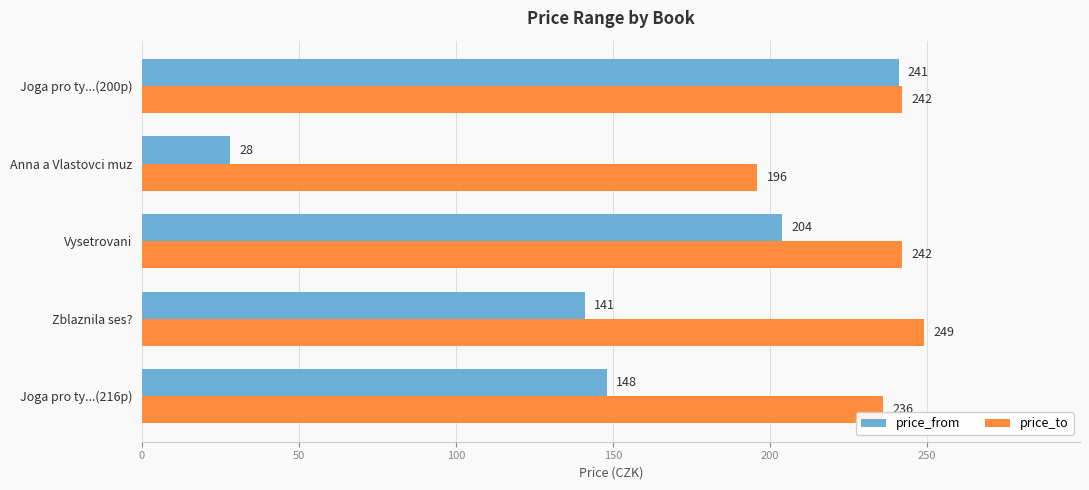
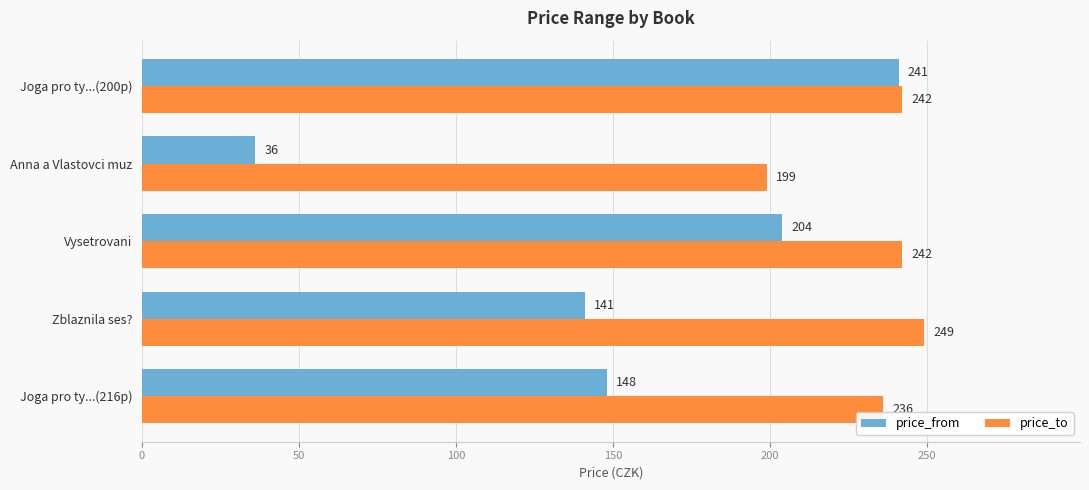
price_from, Anna a Vlastovci muz: 28 -> 36
price_to, Anna a Vlastovci muz: 196 -> 199
